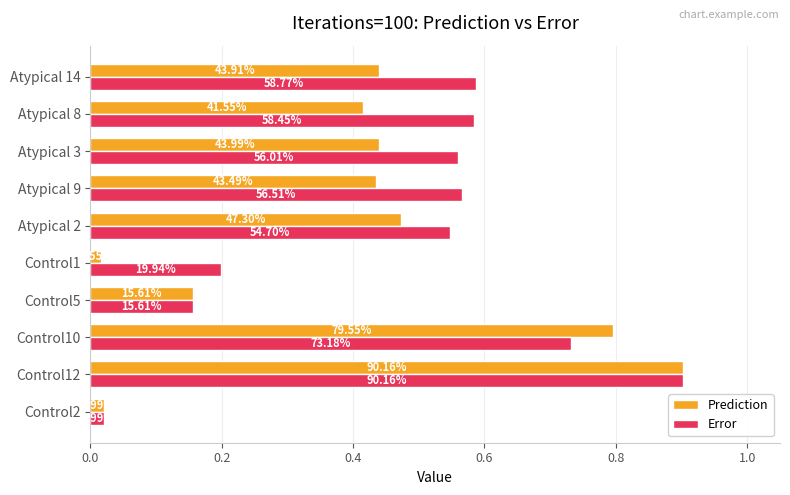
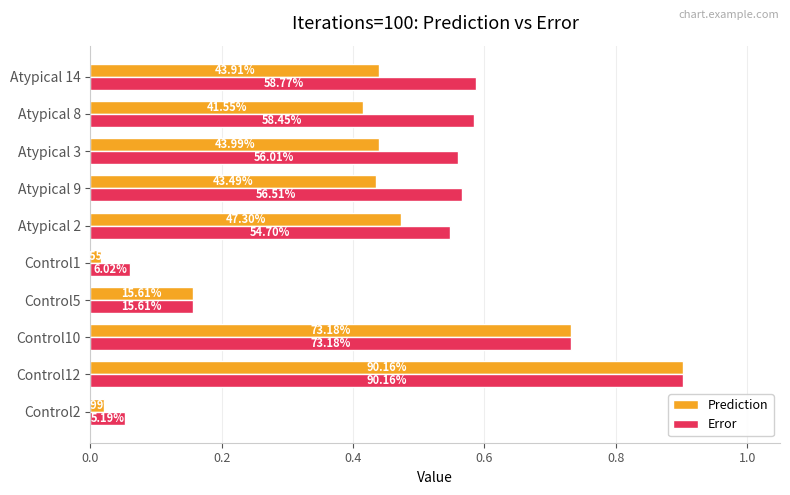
Error, Control1: 19.94% -> 6.02%
Prediction, Control10: 79.55% -> 73.18%
Error, Control2: 0.02 -> 0.05
